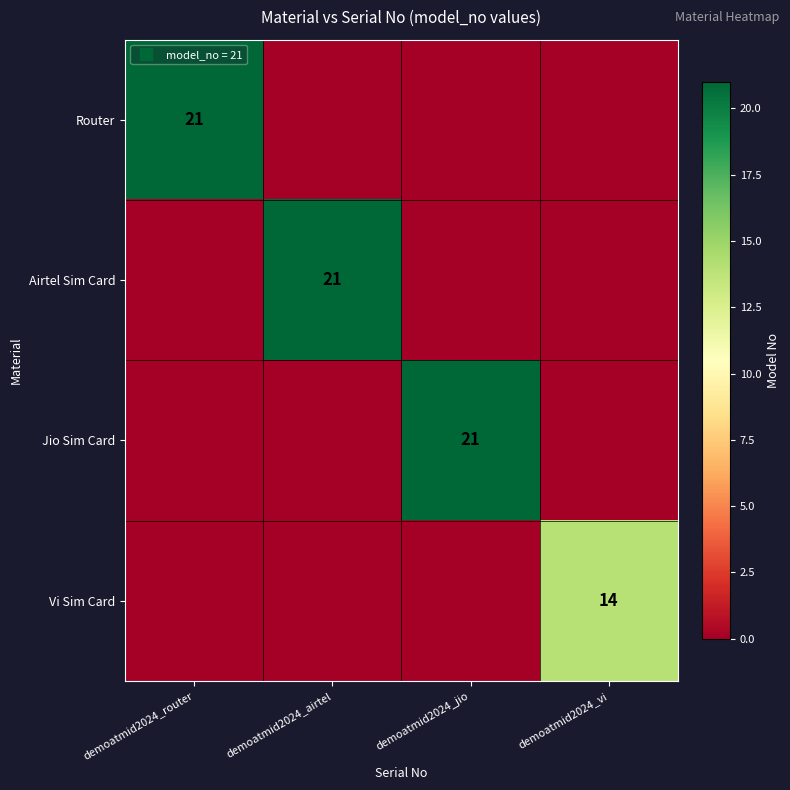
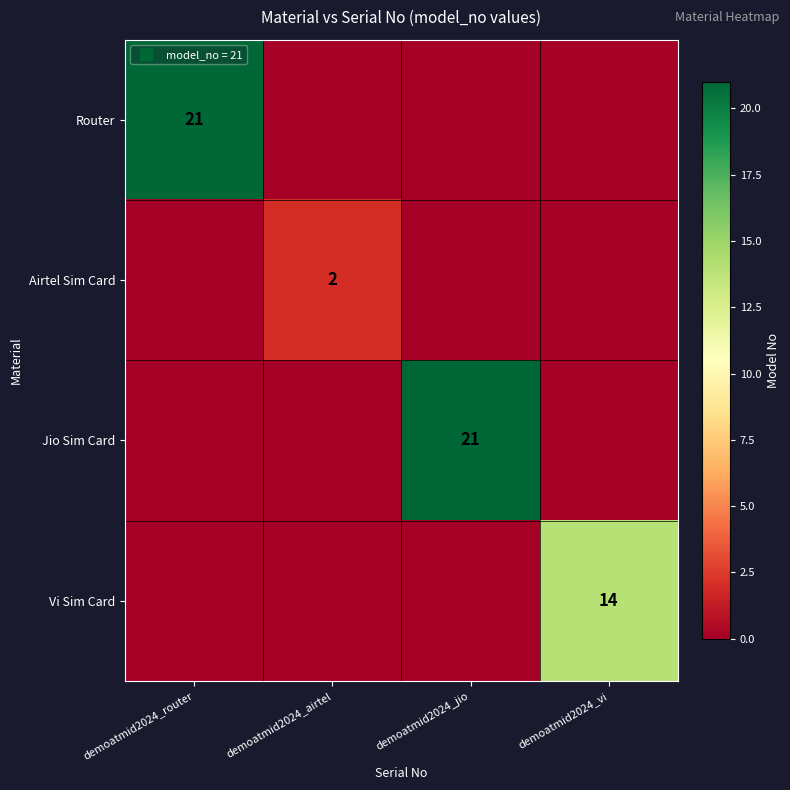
Airtel Sim Card, demoatmid2024_airtel: 21 -> 2
